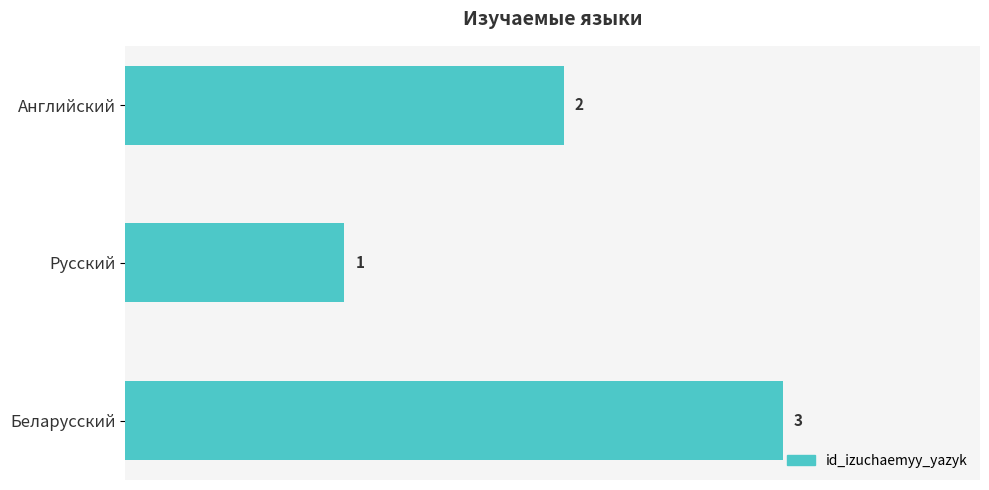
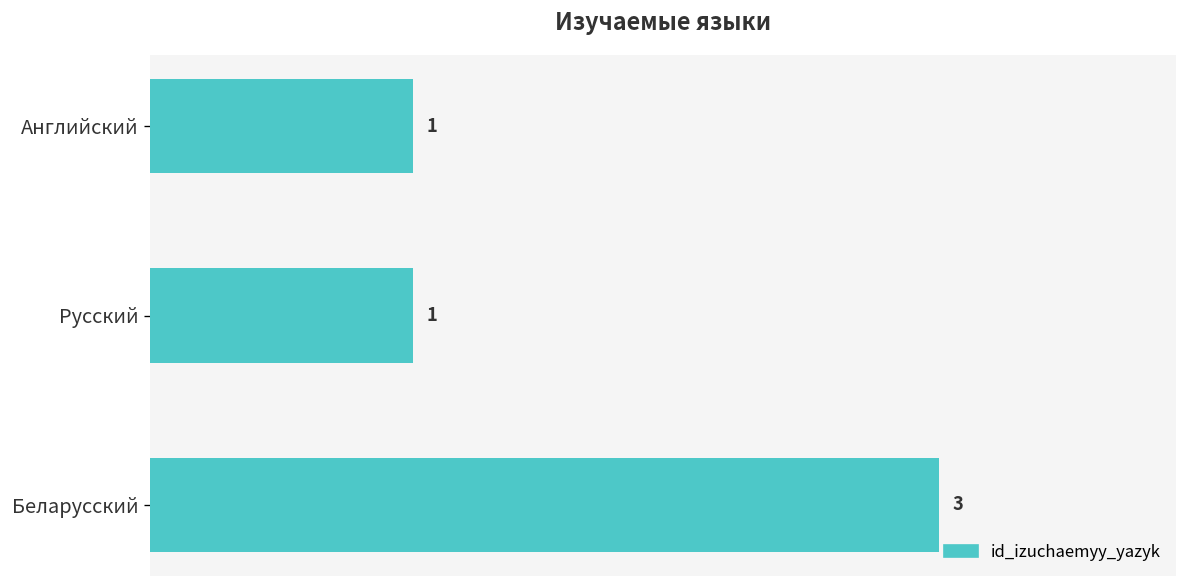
Английский: 2 -> 1
